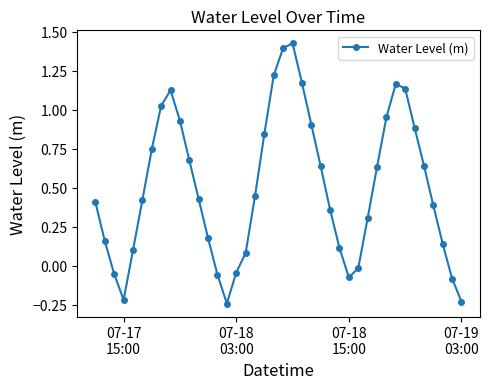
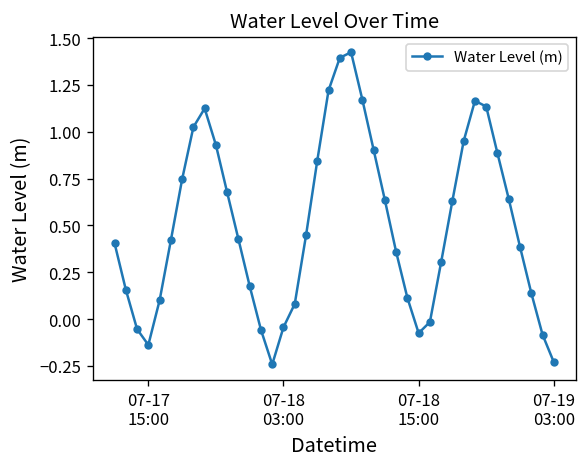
07-17 15:00: -0.22 -> -0.14
